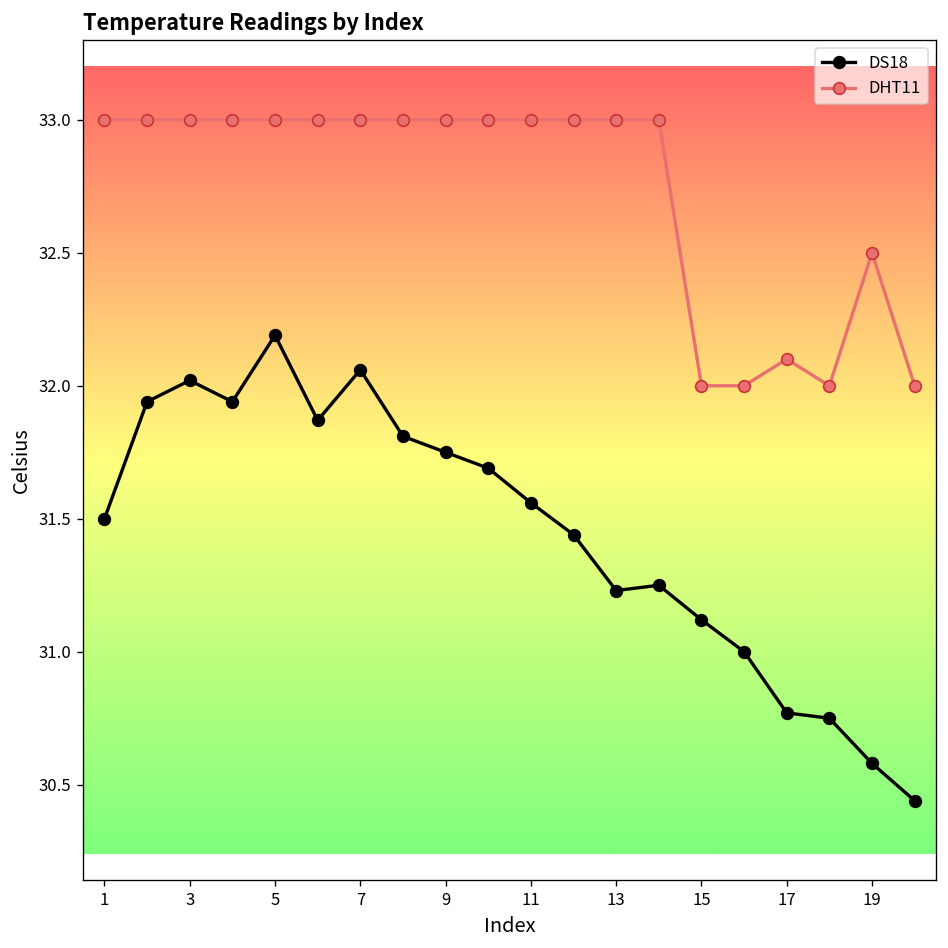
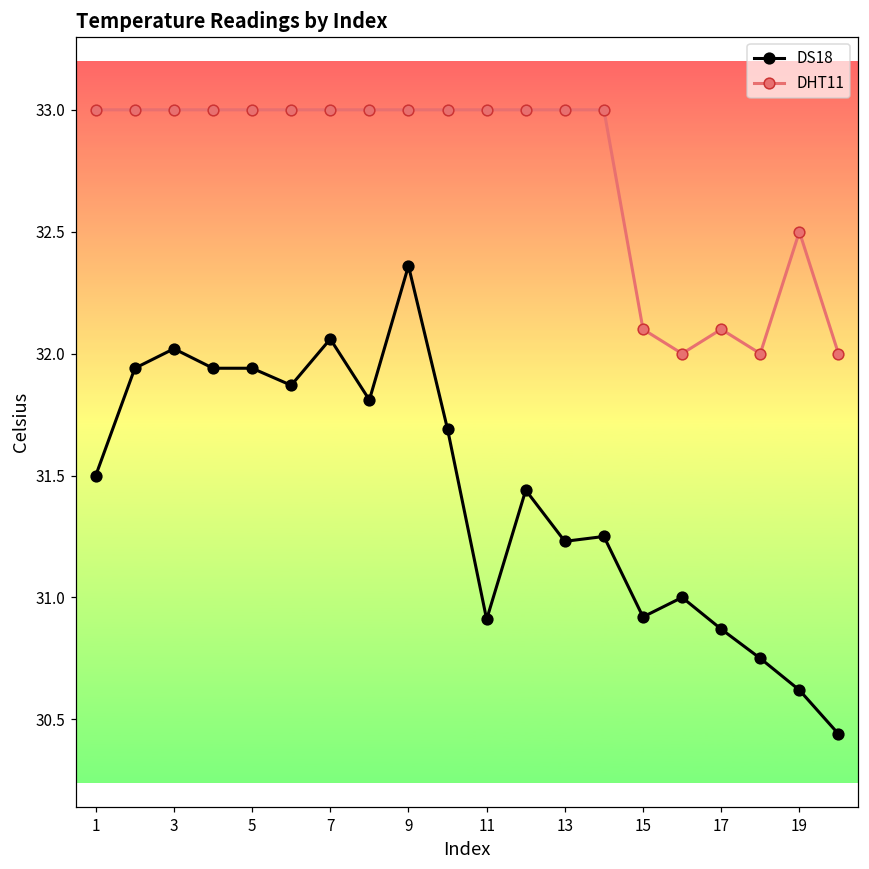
DS18, 5: 32.19 -> 31.94
DS18, 9: 31.75 -> 32.36
DS18, 11: 31.56 -> 30.91
DS18, 15: 31.12 -> 30.92
DHT11, 15: 32.0 -> 32.1
DS18, 17: 30.77 -> 30.87
DS18, 19: 30.58 -> 30.62
